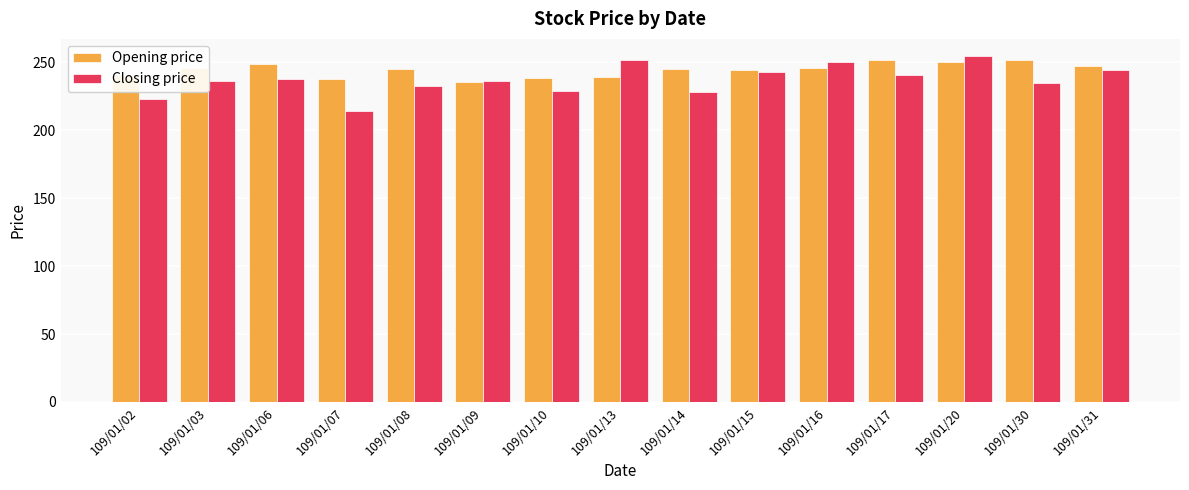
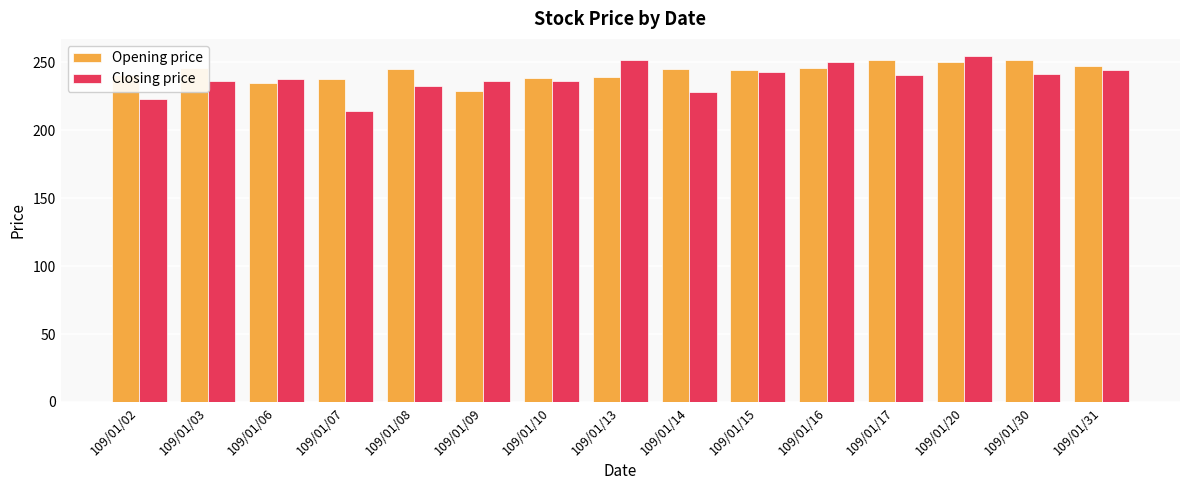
Opening price, 109/01/06: 249 -> 235
Opening price, 109/01/09: 236 -> 229
Closing price, 109/01/10: 229 -> 236
Closing price, 109/01/30: 234 -> 242
